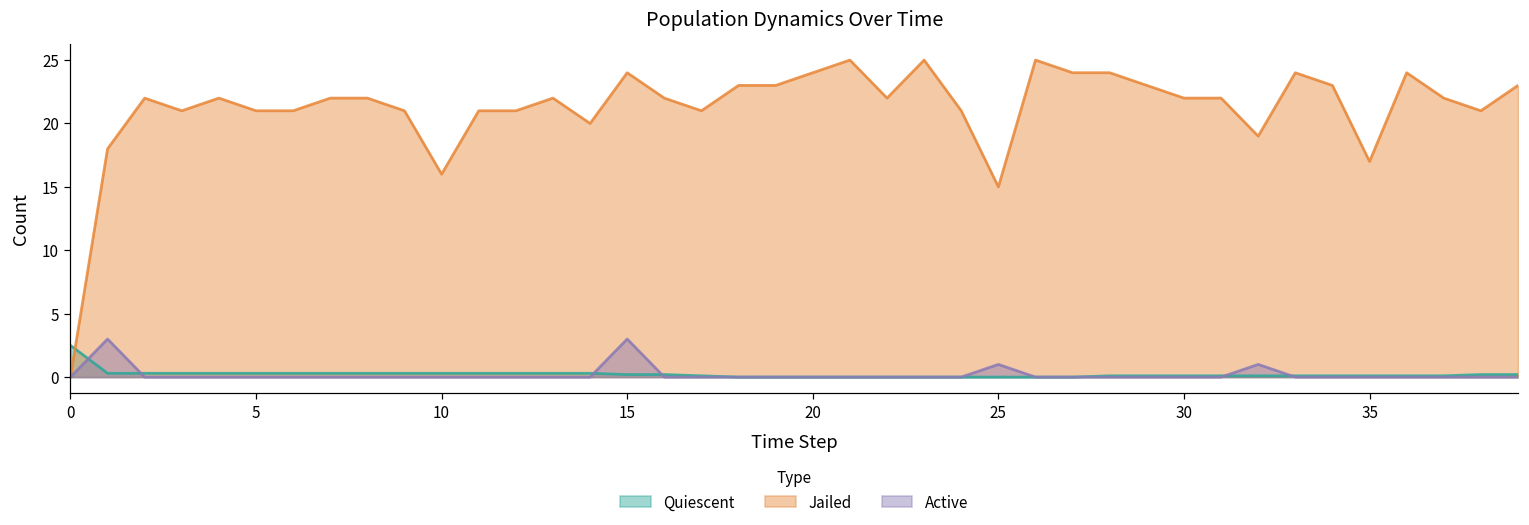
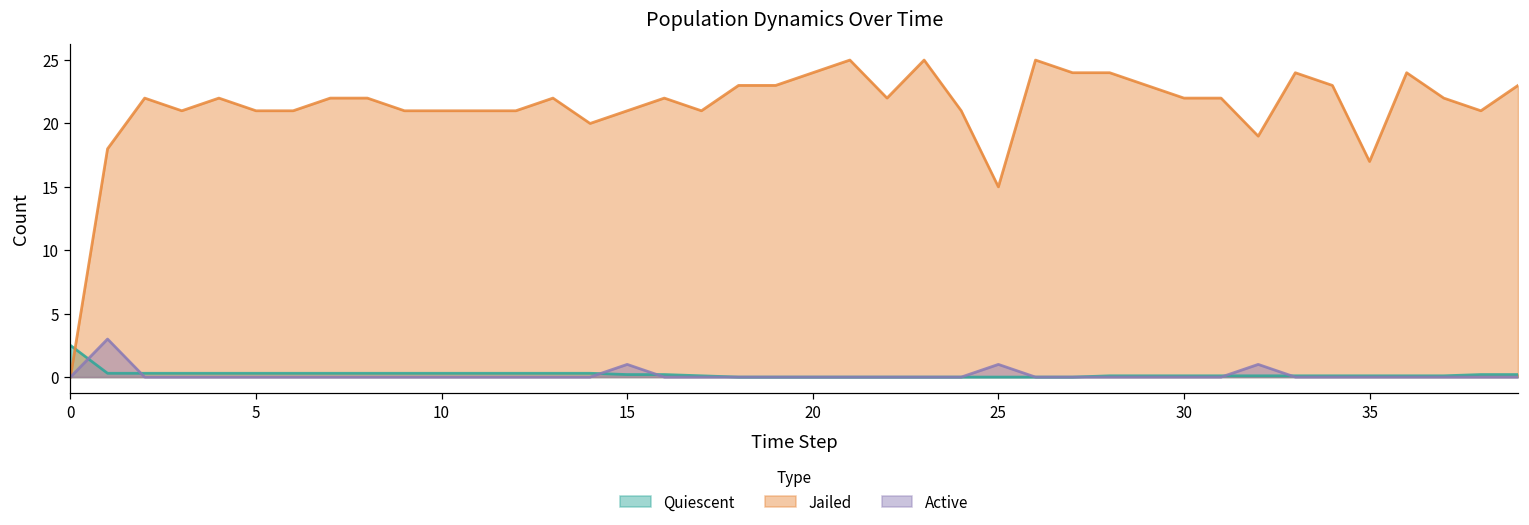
Jailed, 10: 16 -> 21
Jailed, 15: 24 -> 21
Active, 15: 3 -> 1
